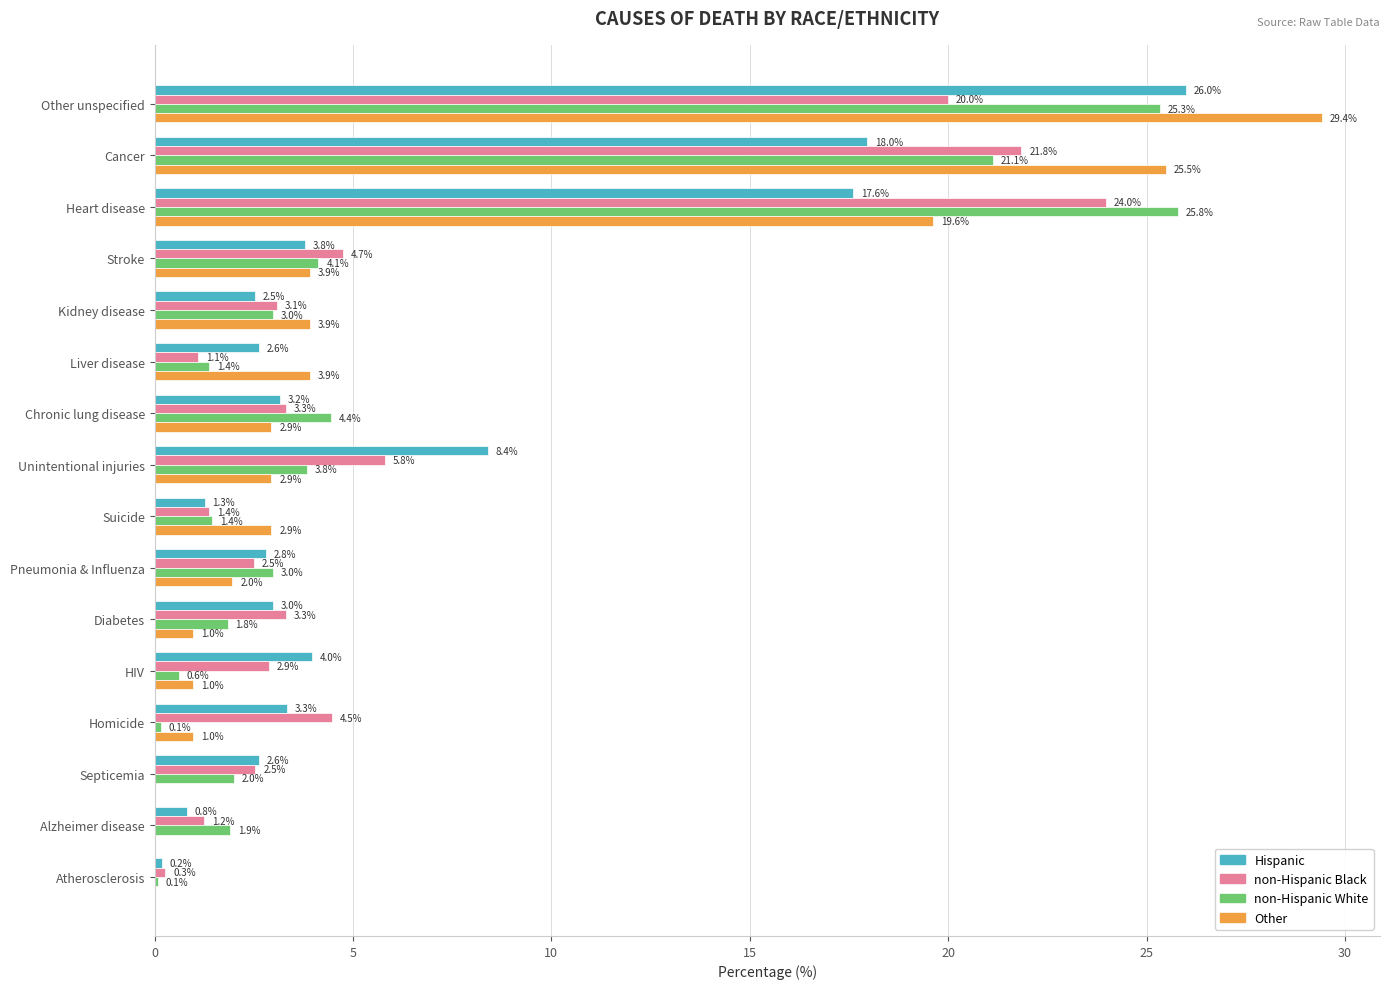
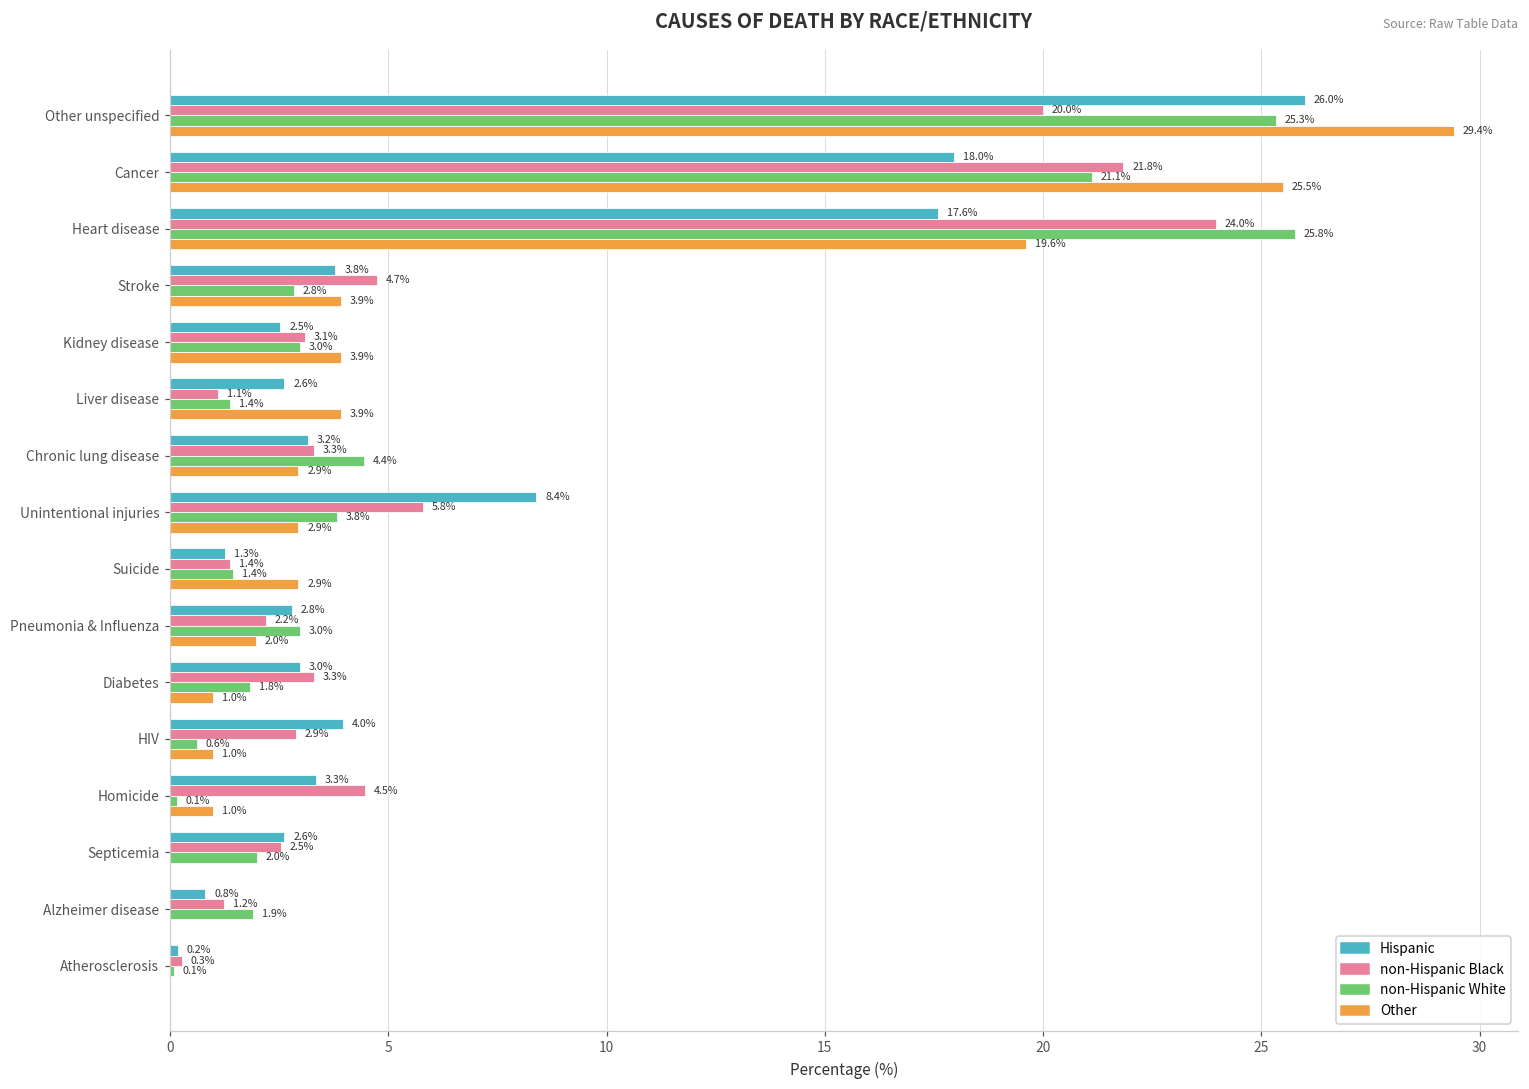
non-Hispanic White, Stroke: 4.1% -> 2.8%
non-Hispanic Black, Pneumonia & Influenza: 2.5% -> 2.2%
